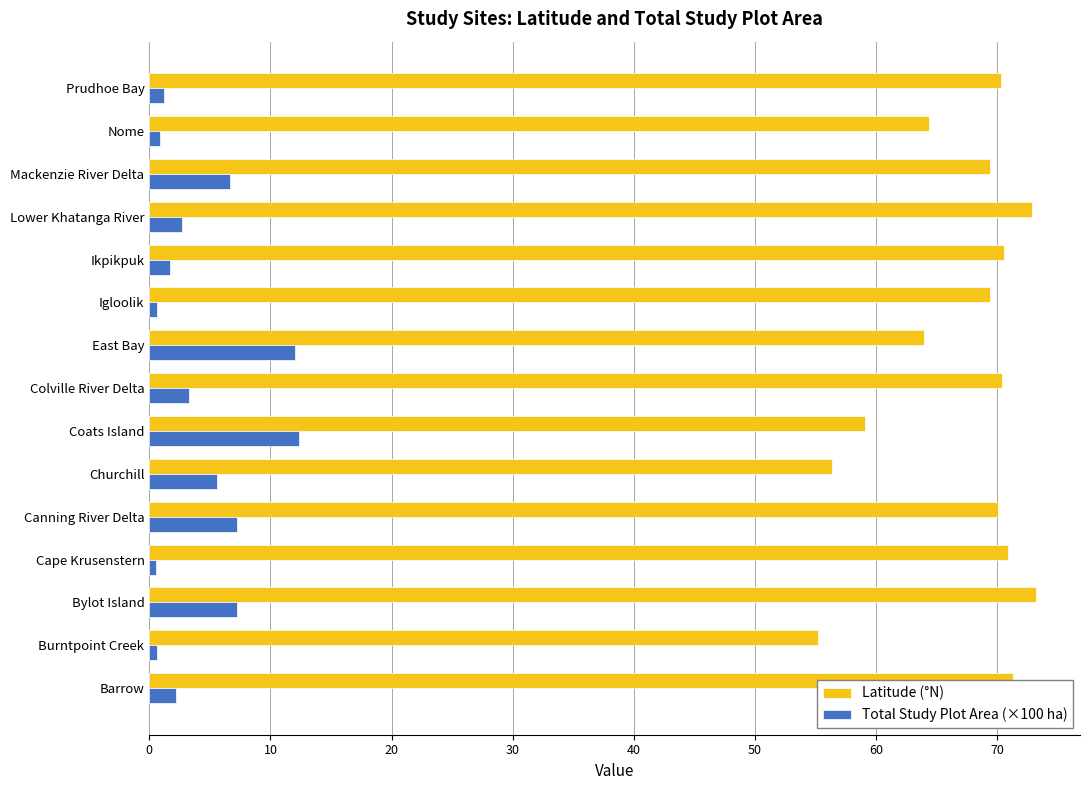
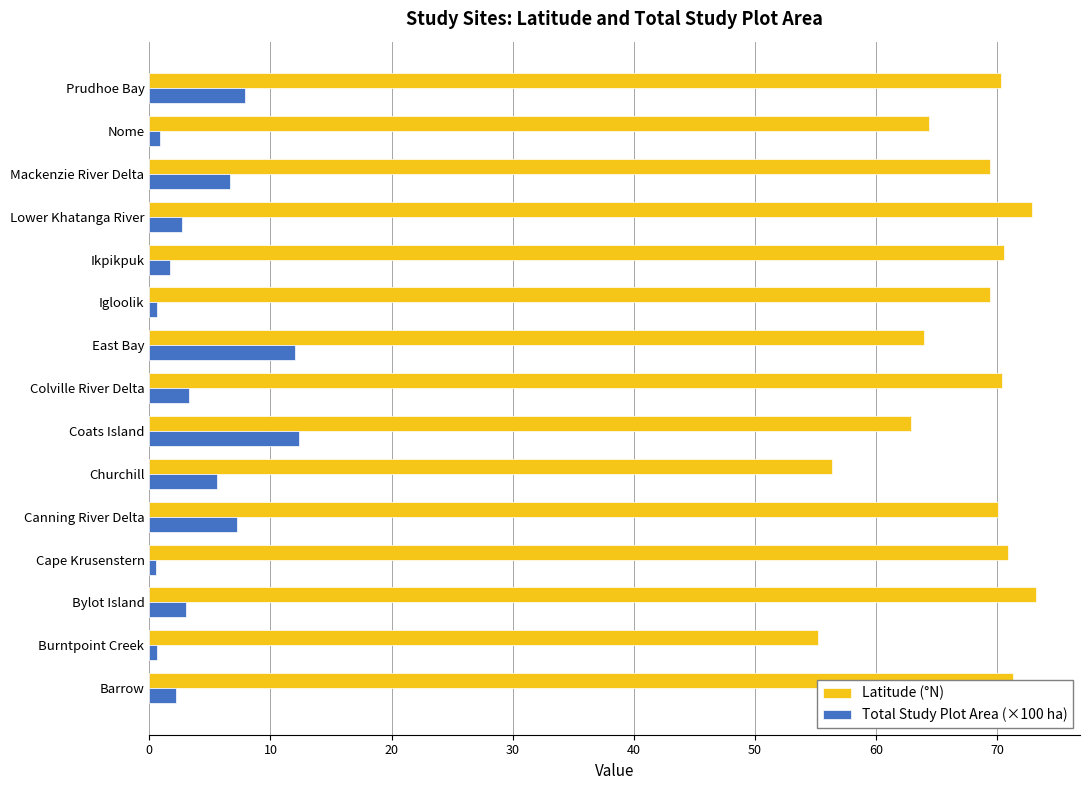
Total Study Plot Area (×100 ha), Prudhoe Bay: 1.2 -> 7.9
Latitude (°N), Coats Island: 59.1 -> 62.9
Total Study Plot Area (×100 ha), Bylot Island: 7.2 -> 3.0
